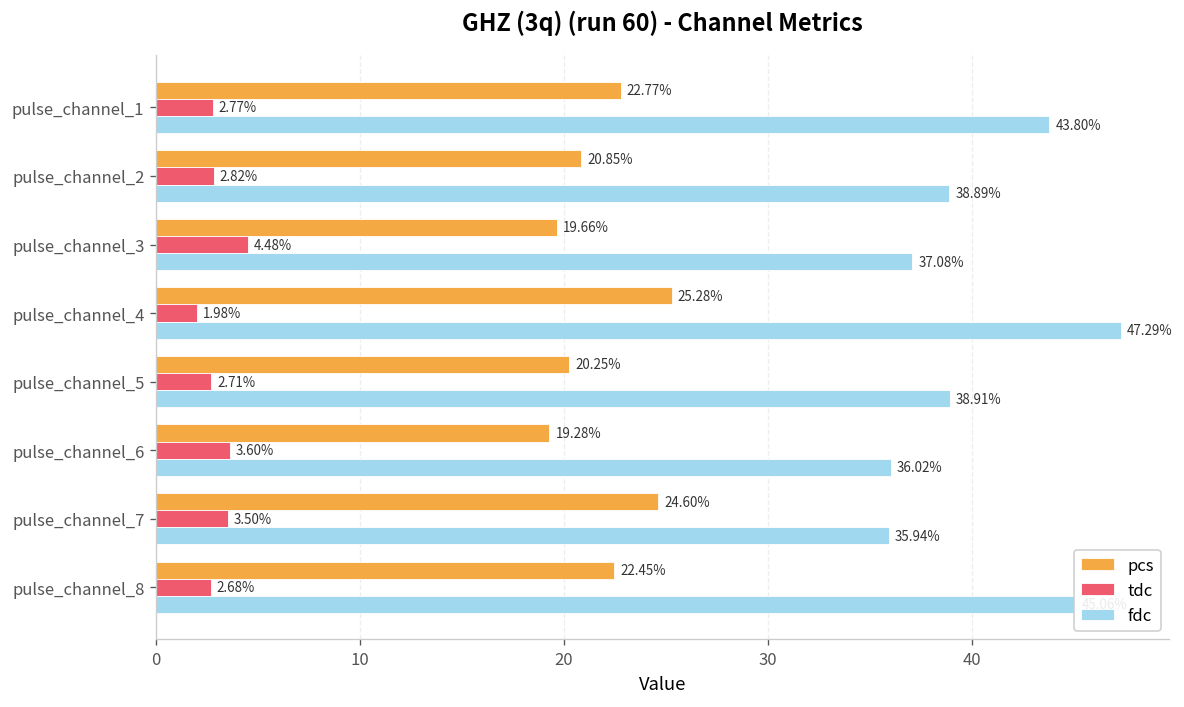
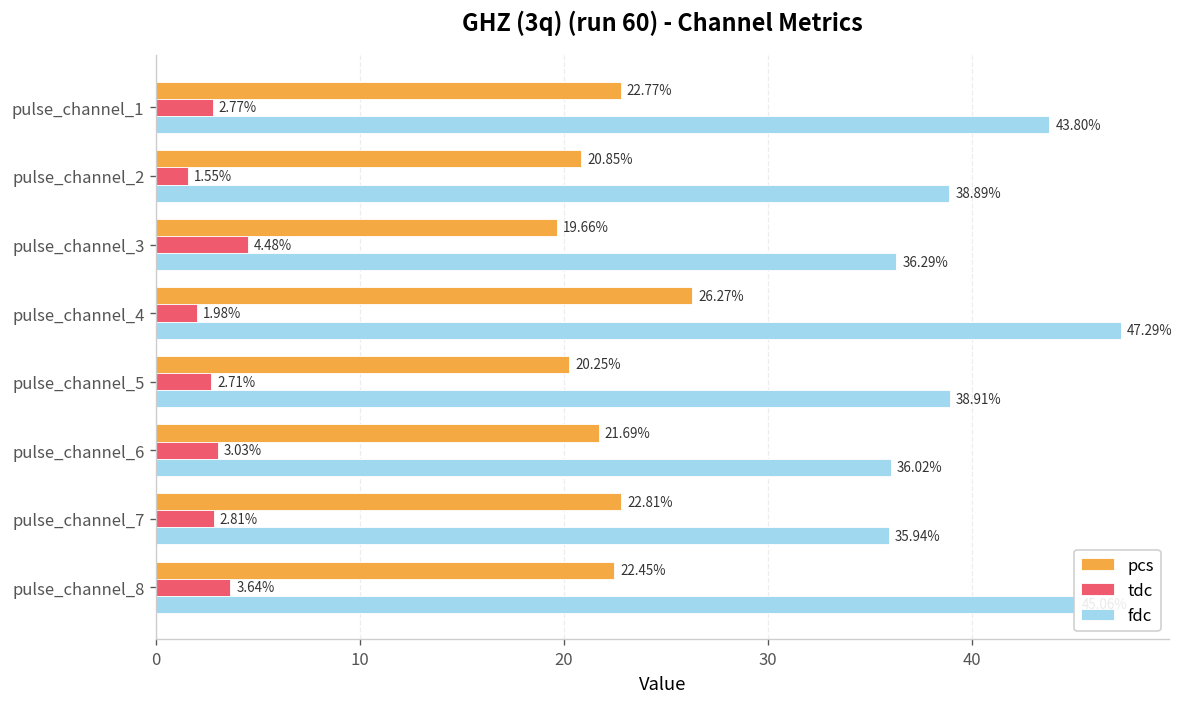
tdc, pulse_channel_2: 2.82% -> 1.55%
fdc, pulse_channel_3: 37.08% -> 36.29%
pcs, pulse_channel_4: 25.28% -> 26.27%
pcs, pulse_channel_6: 19.28% -> 21.69%
tdc, pulse_channel_6: 3.60% -> 3.03%
pcs, pulse_channel_7: 24.60% -> 22.81%
tdc, pulse_channel_7: 3.50% -> 2.81%
tdc, pulse_channel_8: 2.68% -> 3.64%
